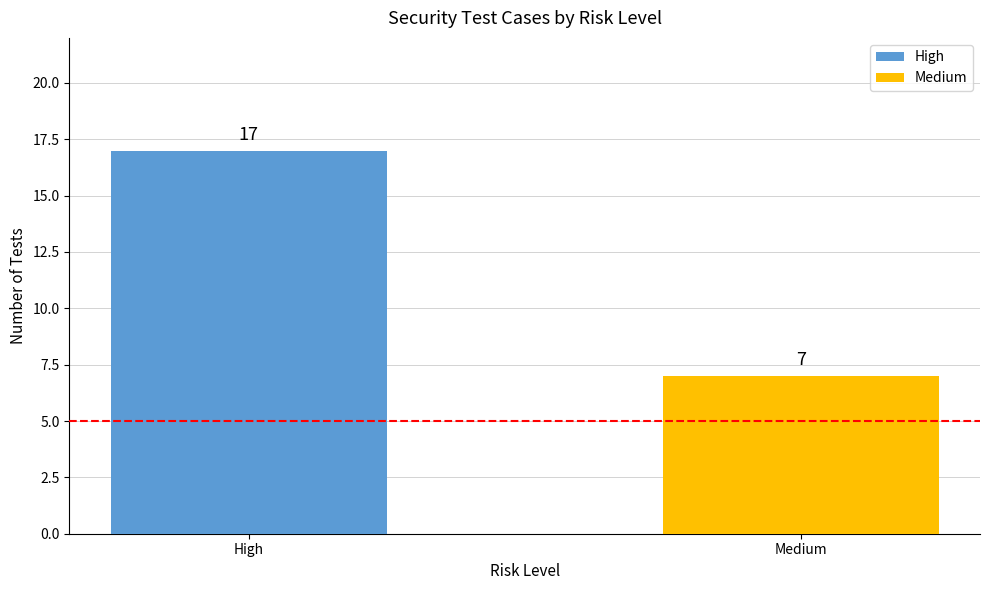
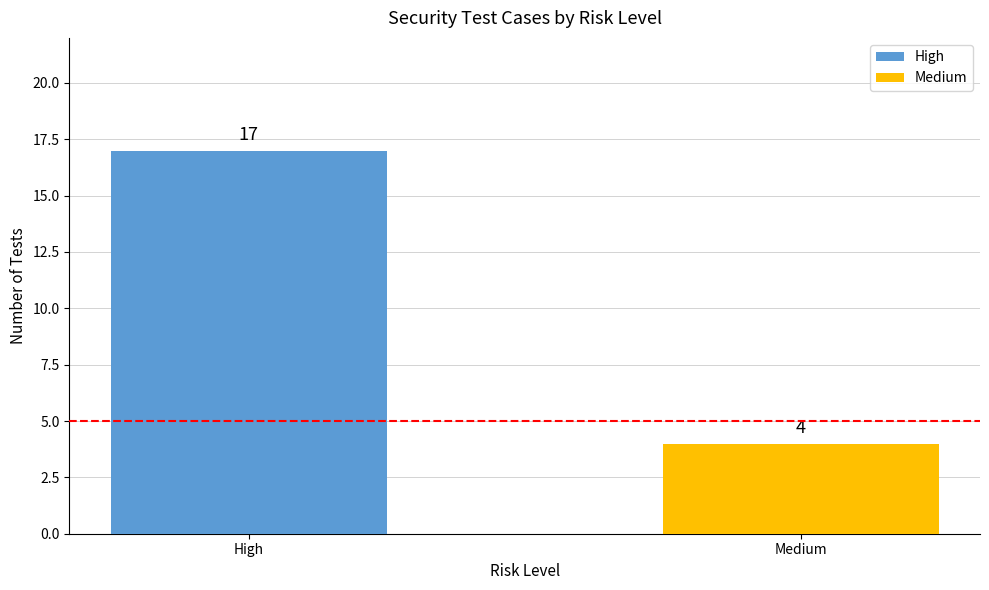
Medium: 7 -> 4
